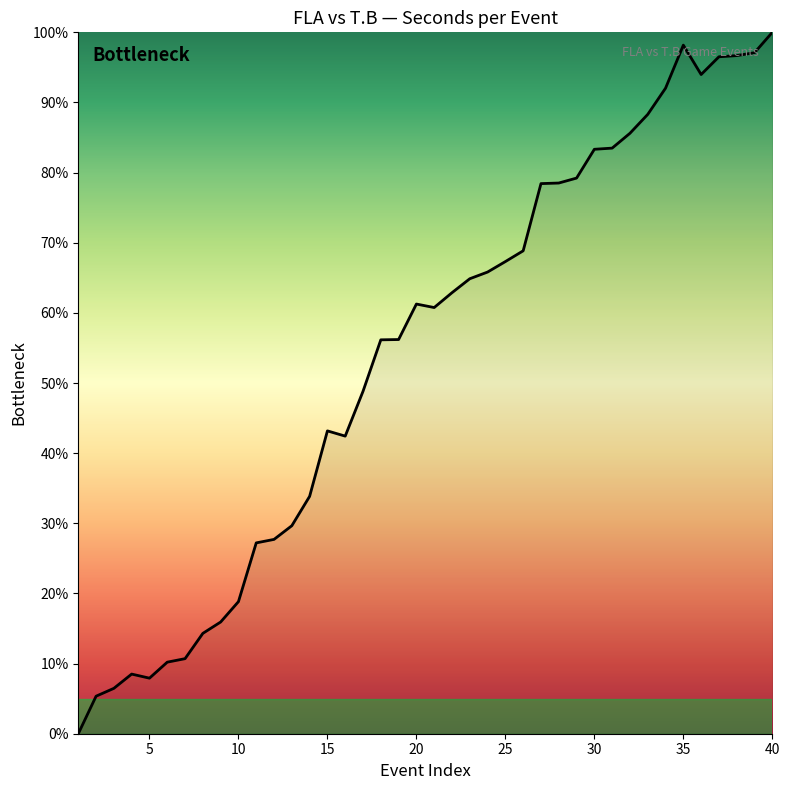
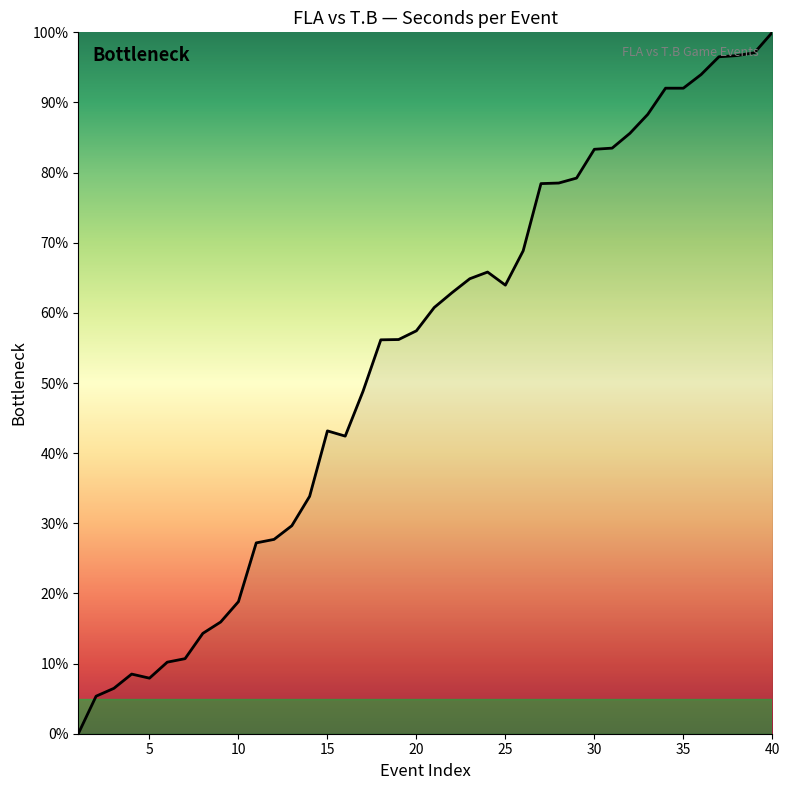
20: 61% -> 57%
25: 67% -> 64%
35: 98% -> 92%
